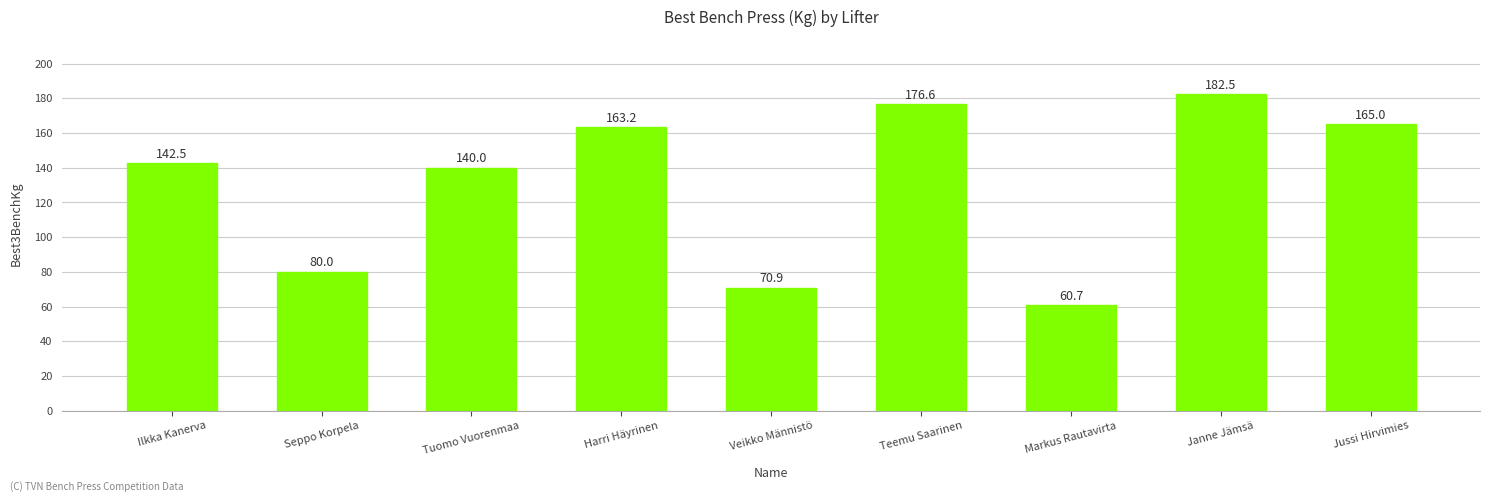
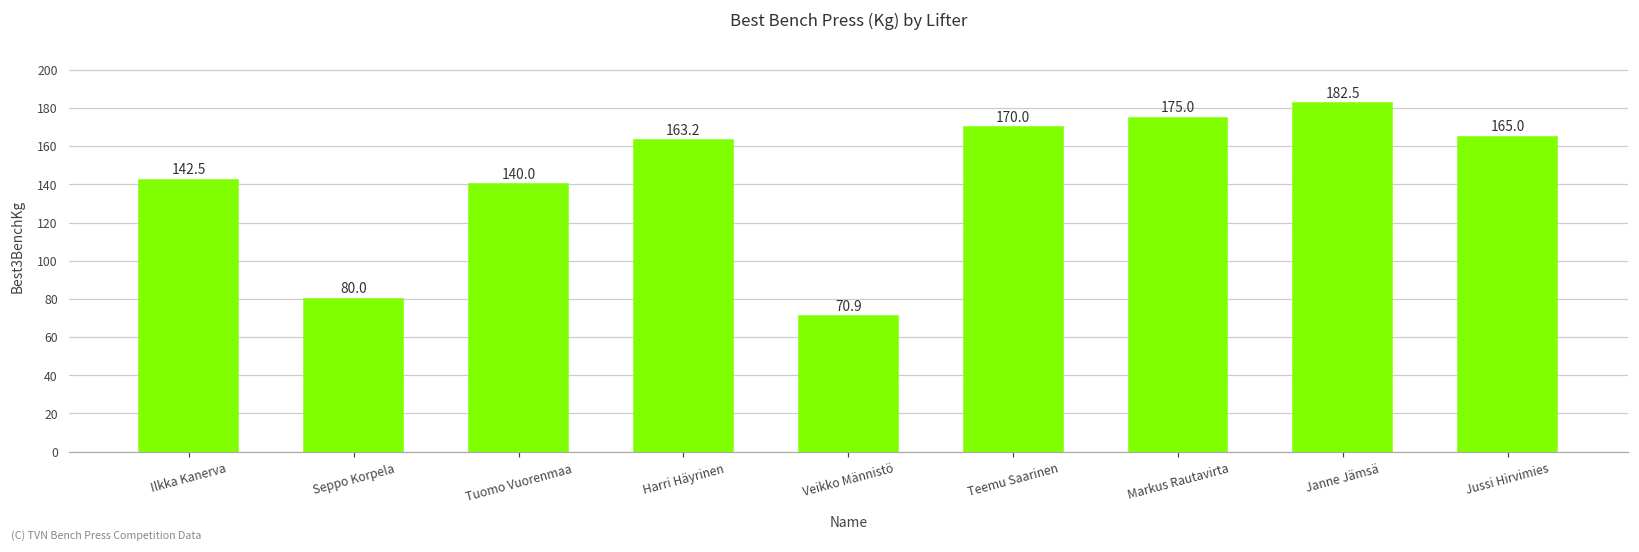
Teemu Saarinen: 176.6 -> 170.0
Markus Rautavirta: 60.7 -> 175.0
